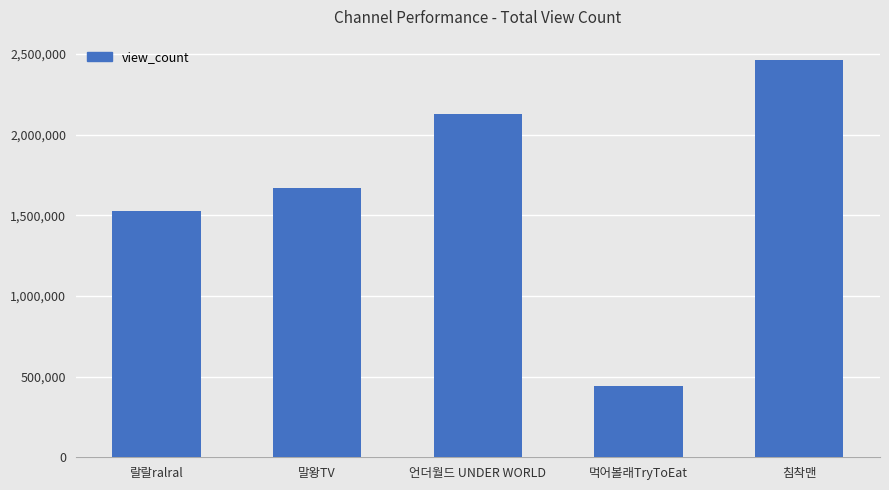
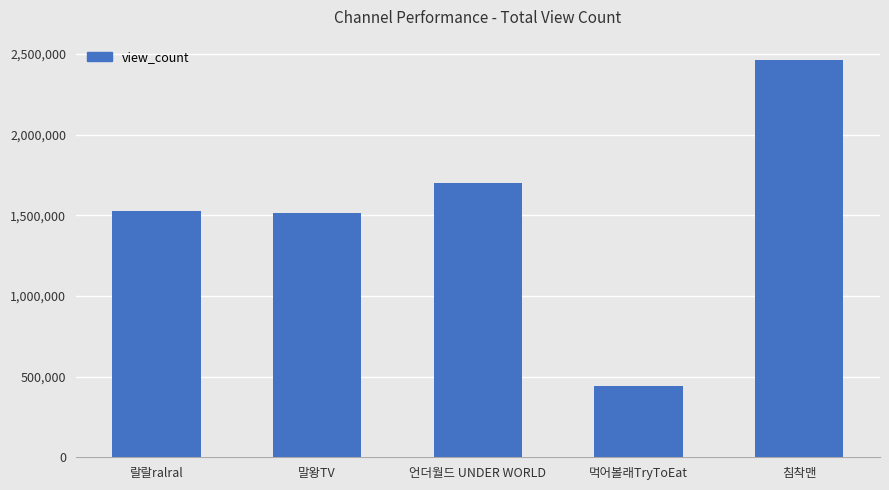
말왕TV: 1,670,000 -> 1,510,000
언더월드 UNDER WORLD: 2,130,000 -> 1,700,000
